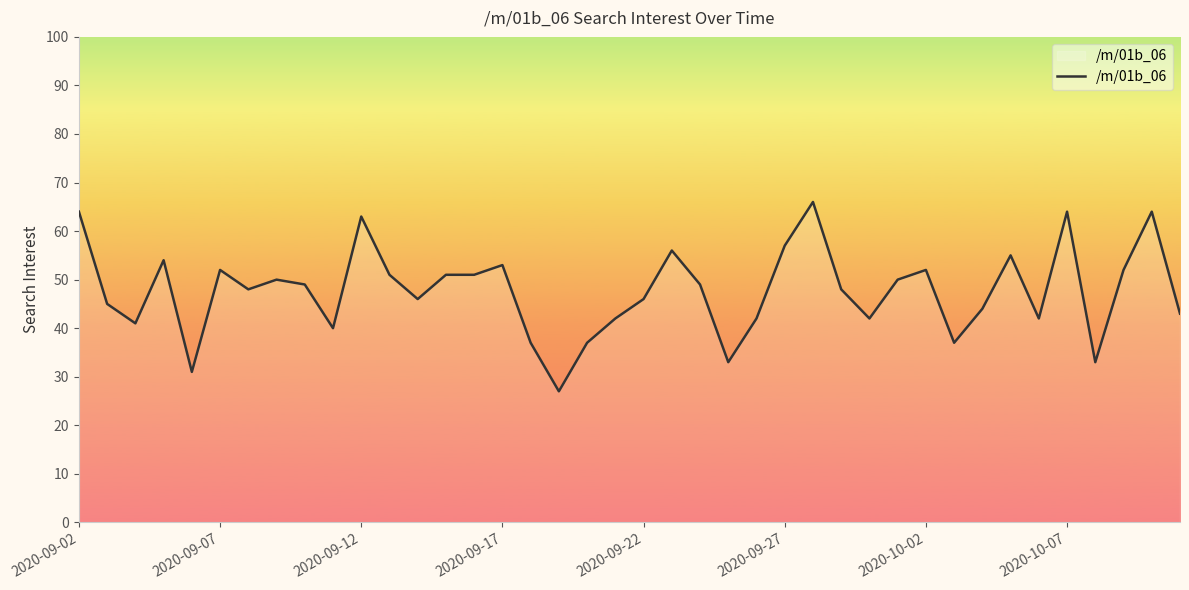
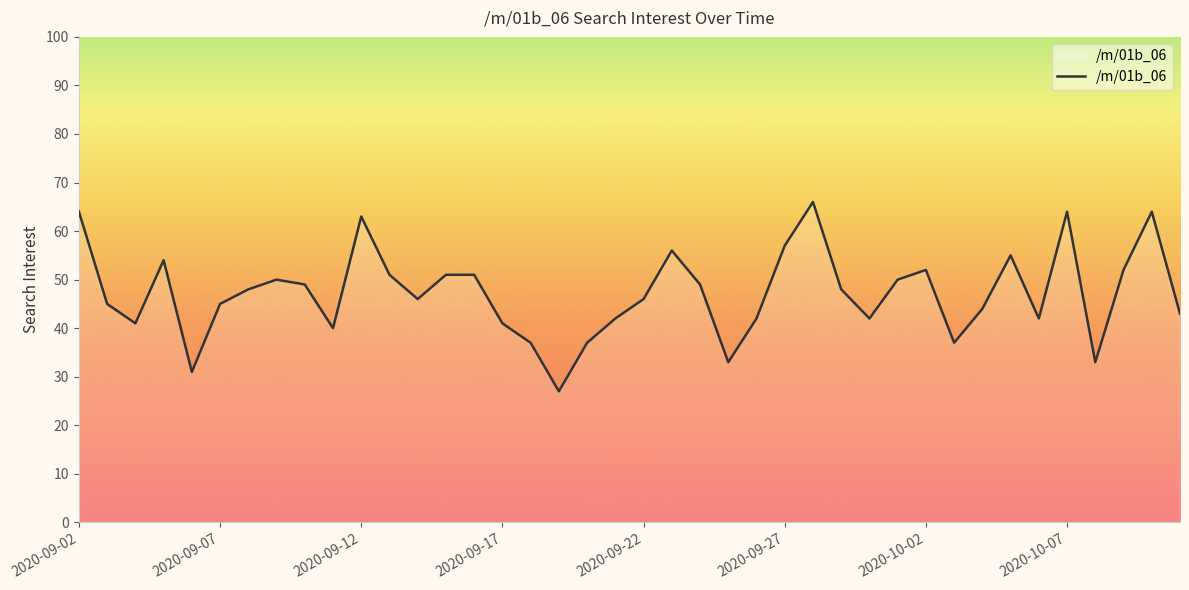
2020-09-07: 52 -> 45
2020-09-17: 53 -> 41
